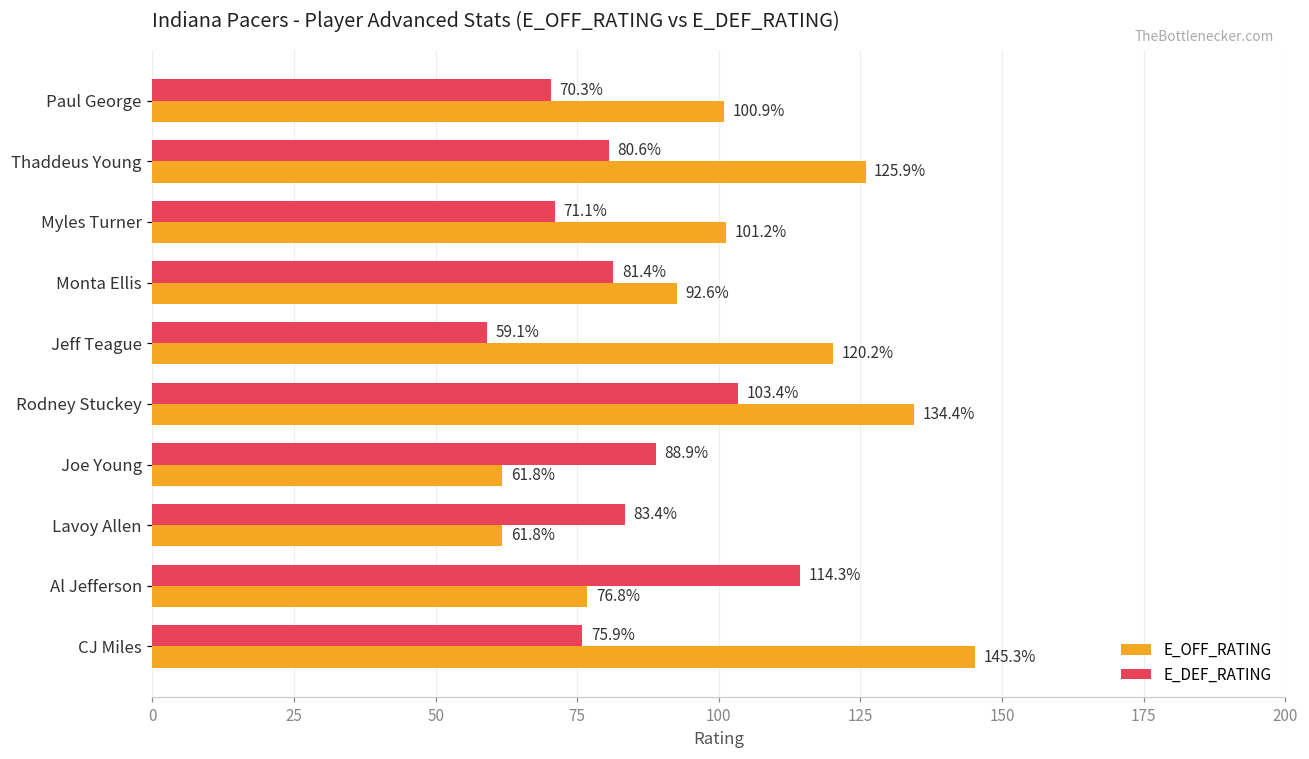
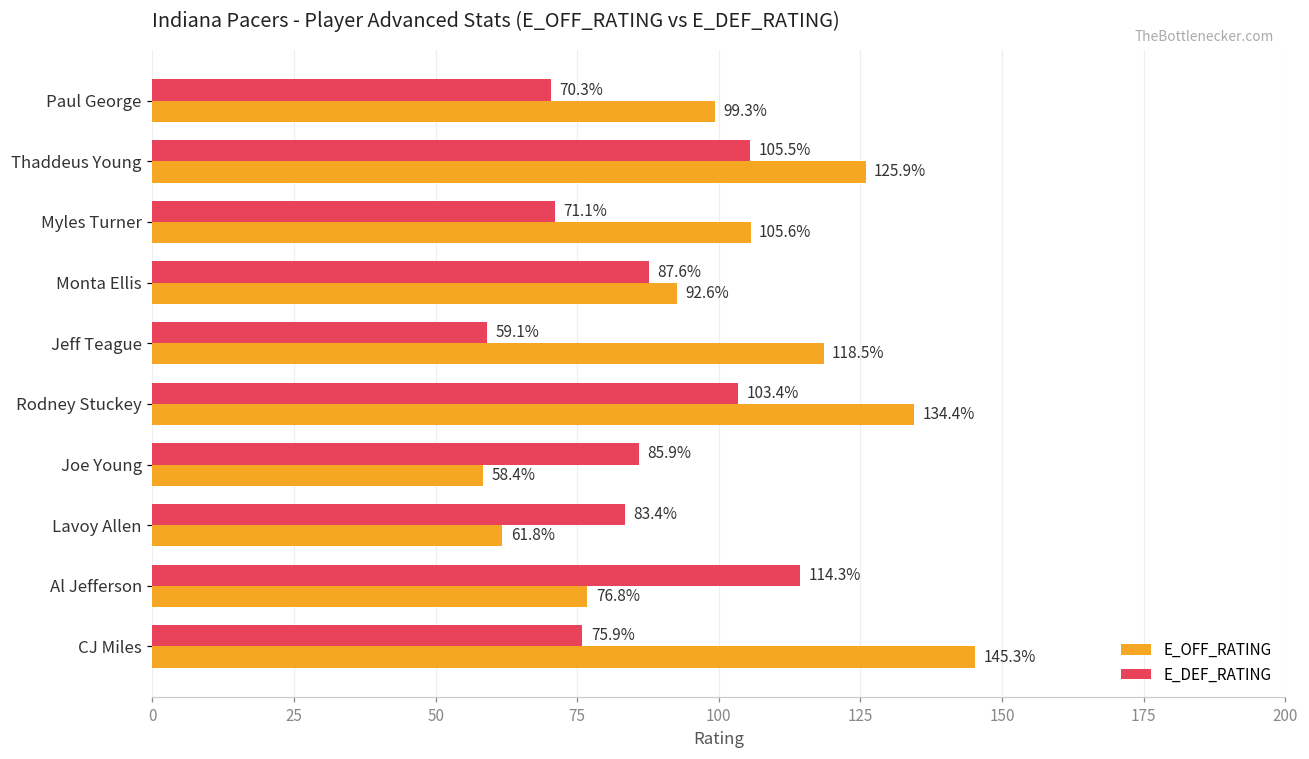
E_OFF_RATING, Paul George: 100.9% -> 99.3%
E_DEF_RATING, Thaddeus Young: 80.6% -> 105.5%
E_OFF_RATING, Myles Turner: 101.2% -> 105.6%
E_DEF_RATING, Monta Ellis: 81.4% -> 87.6%
E_OFF_RATING, Jeff Teague: 120.2% -> 118.5%
E_DEF_RATING, Joe Young: 88.9% -> 85.9%
E_OFF_RATING, Joe Young: 61.8% -> 58.4%
